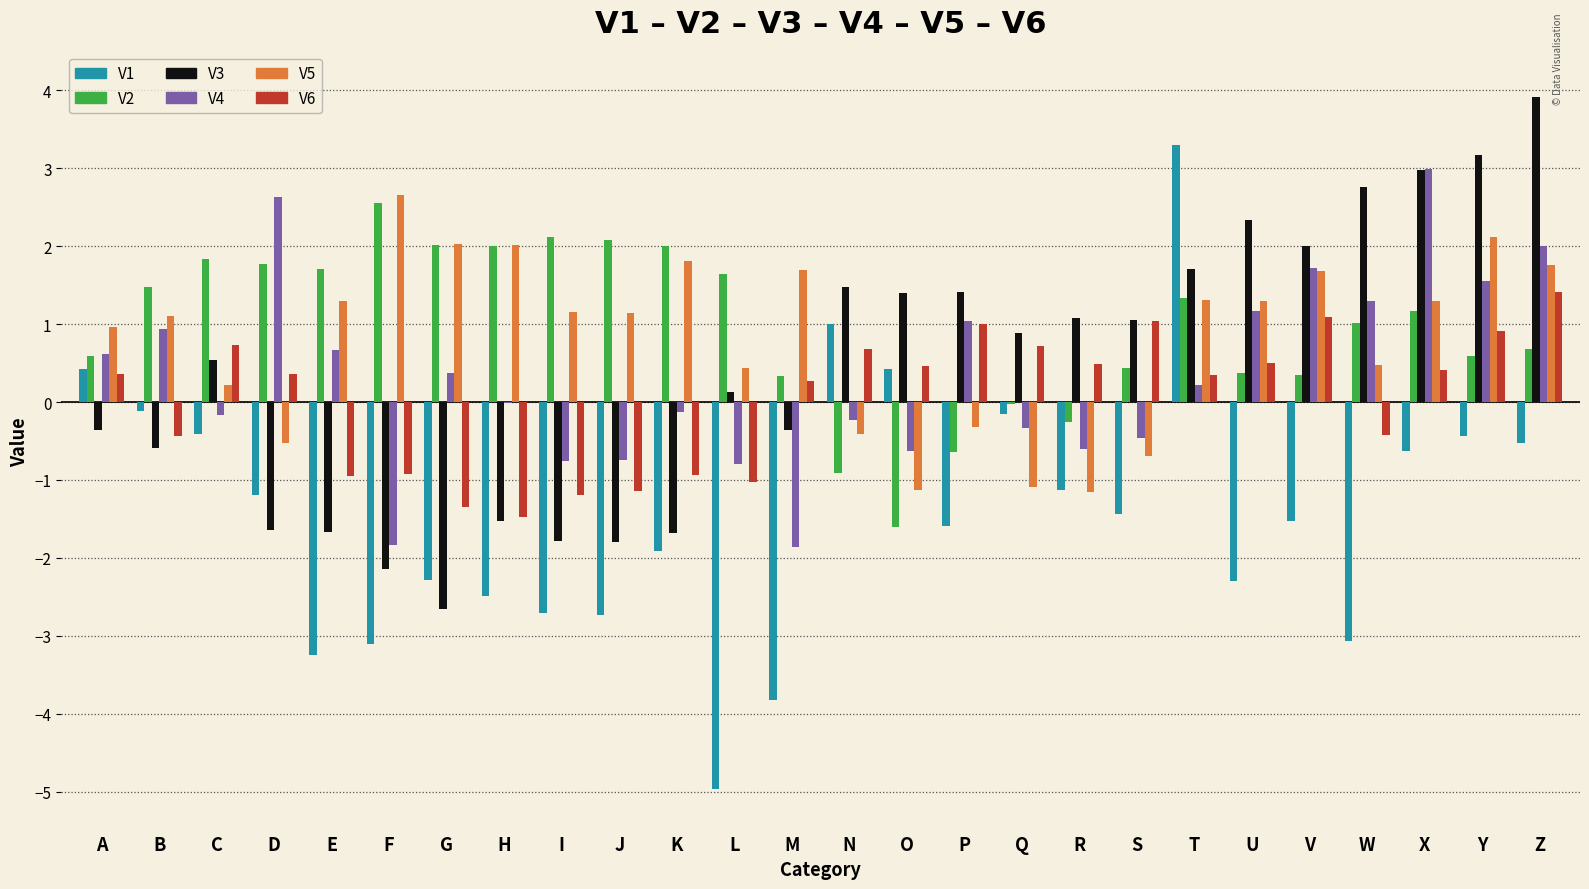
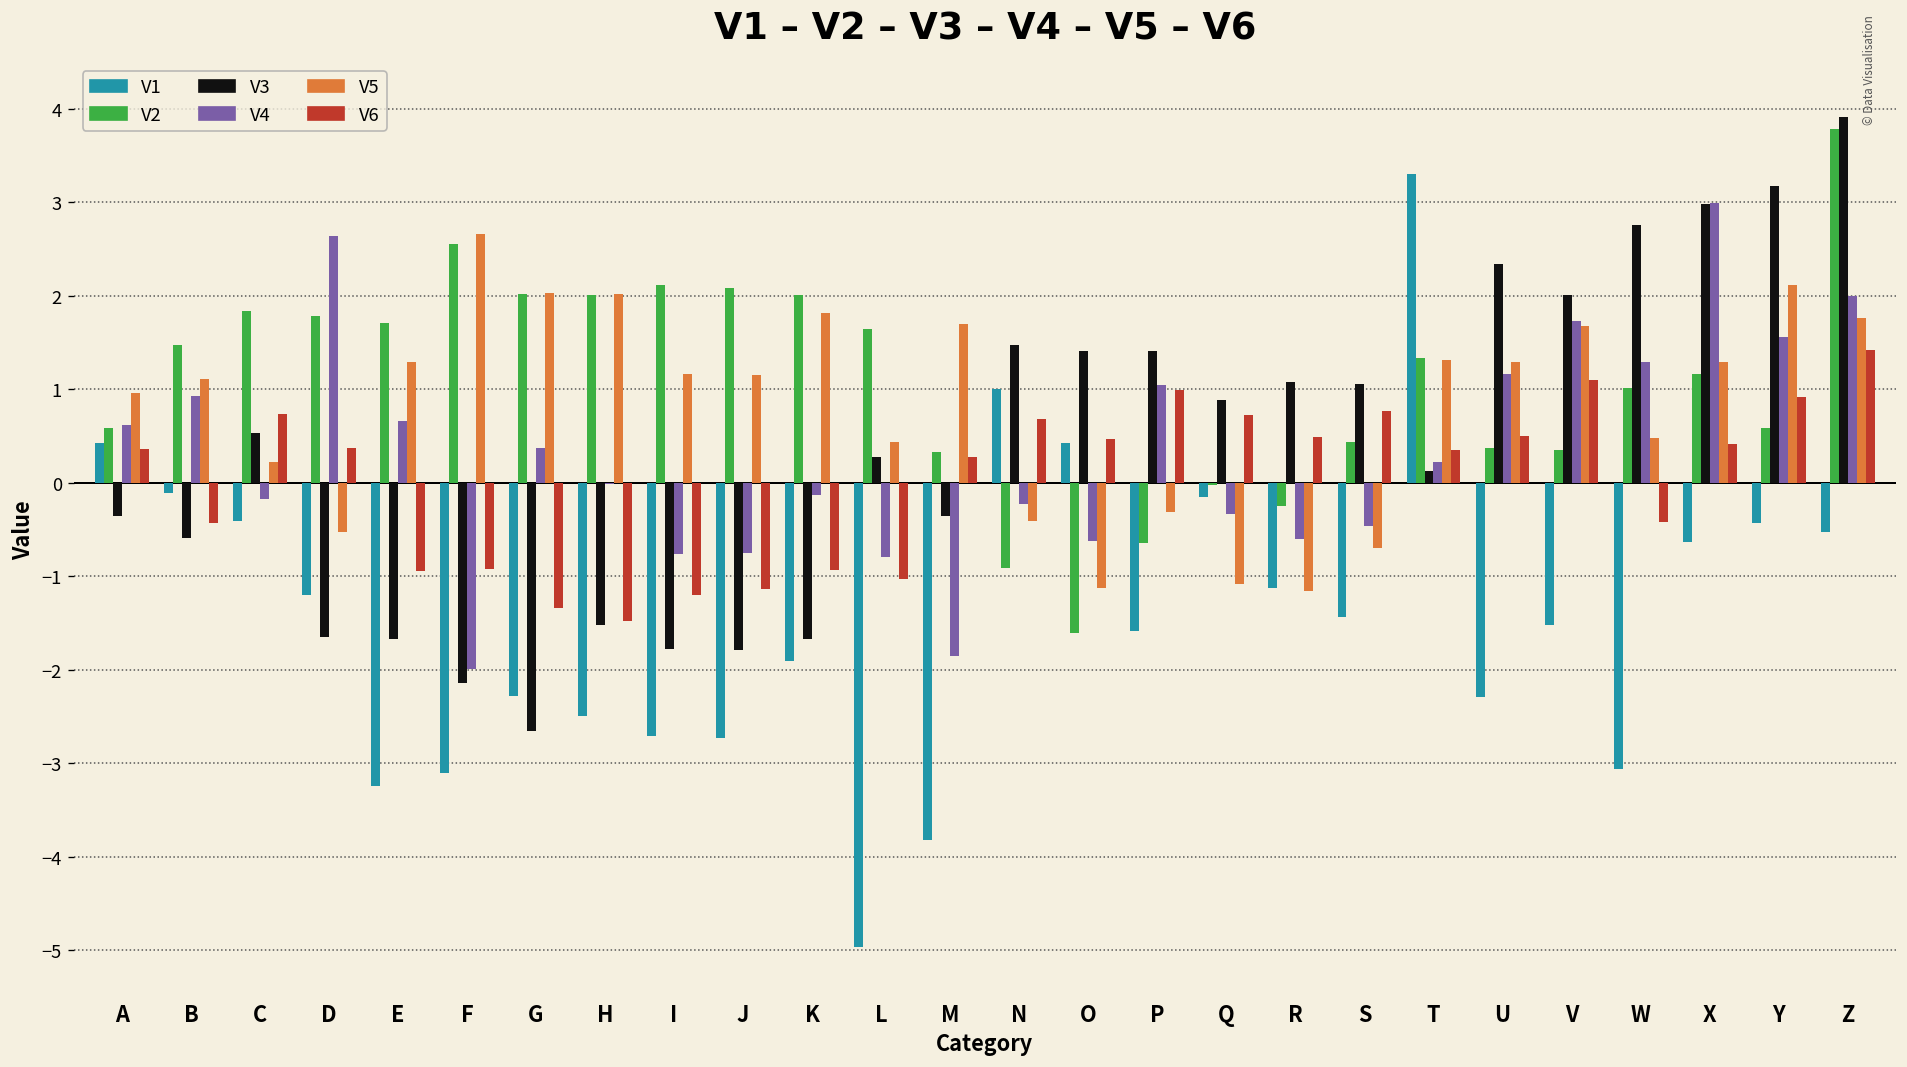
V4, F: -1.8 -> -2.0
V3, L: 0.1 -> 0.3
V6, S: 1.0 -> 0.8
V3, T: 1.7 -> 0.1
V2, Z: 0.7 -> 3.8
